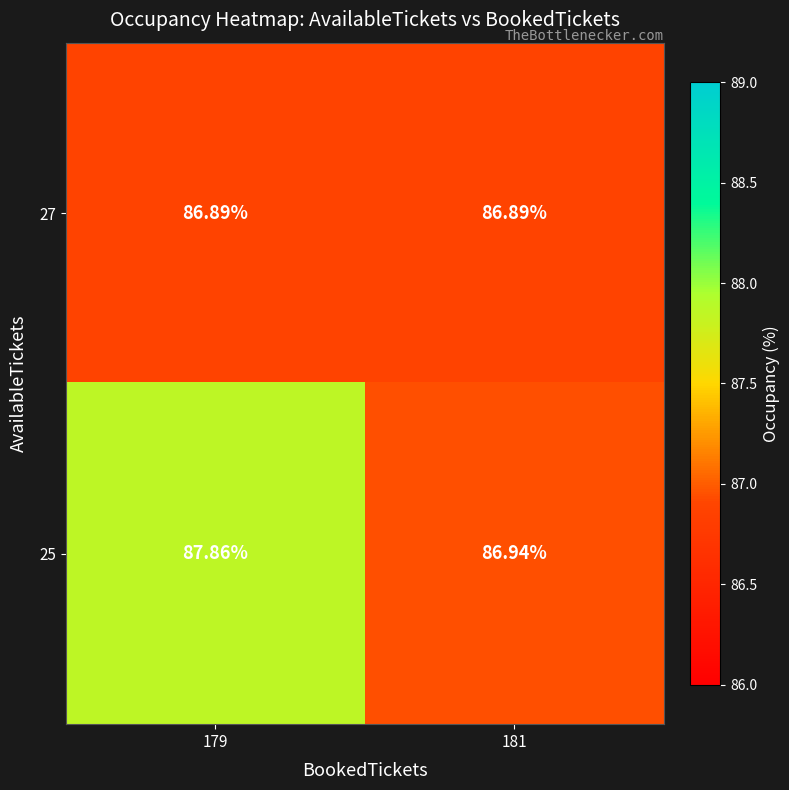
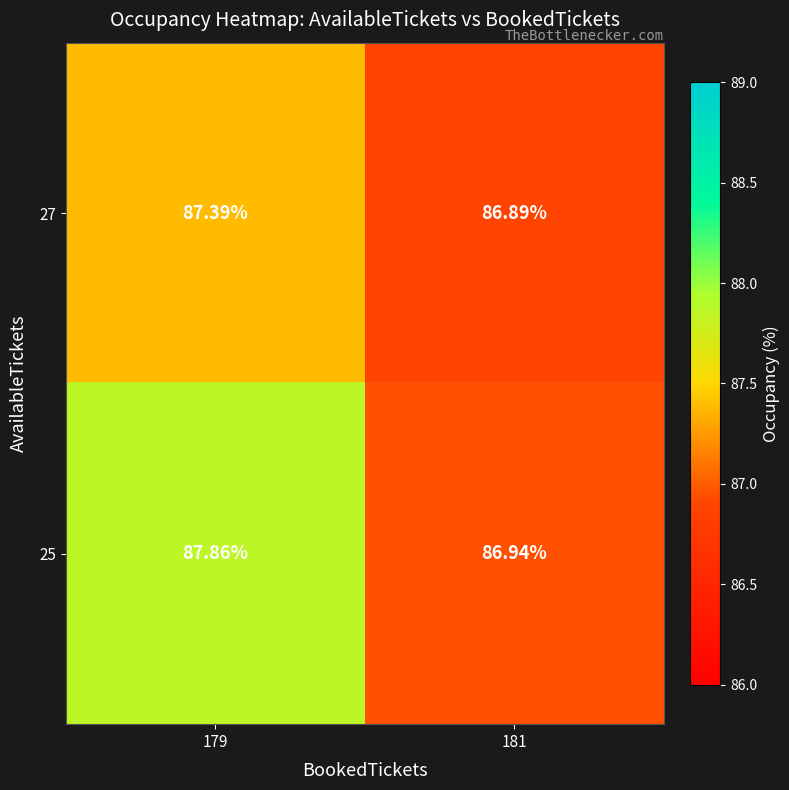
27, 179: 86.89% -> 87.39%
